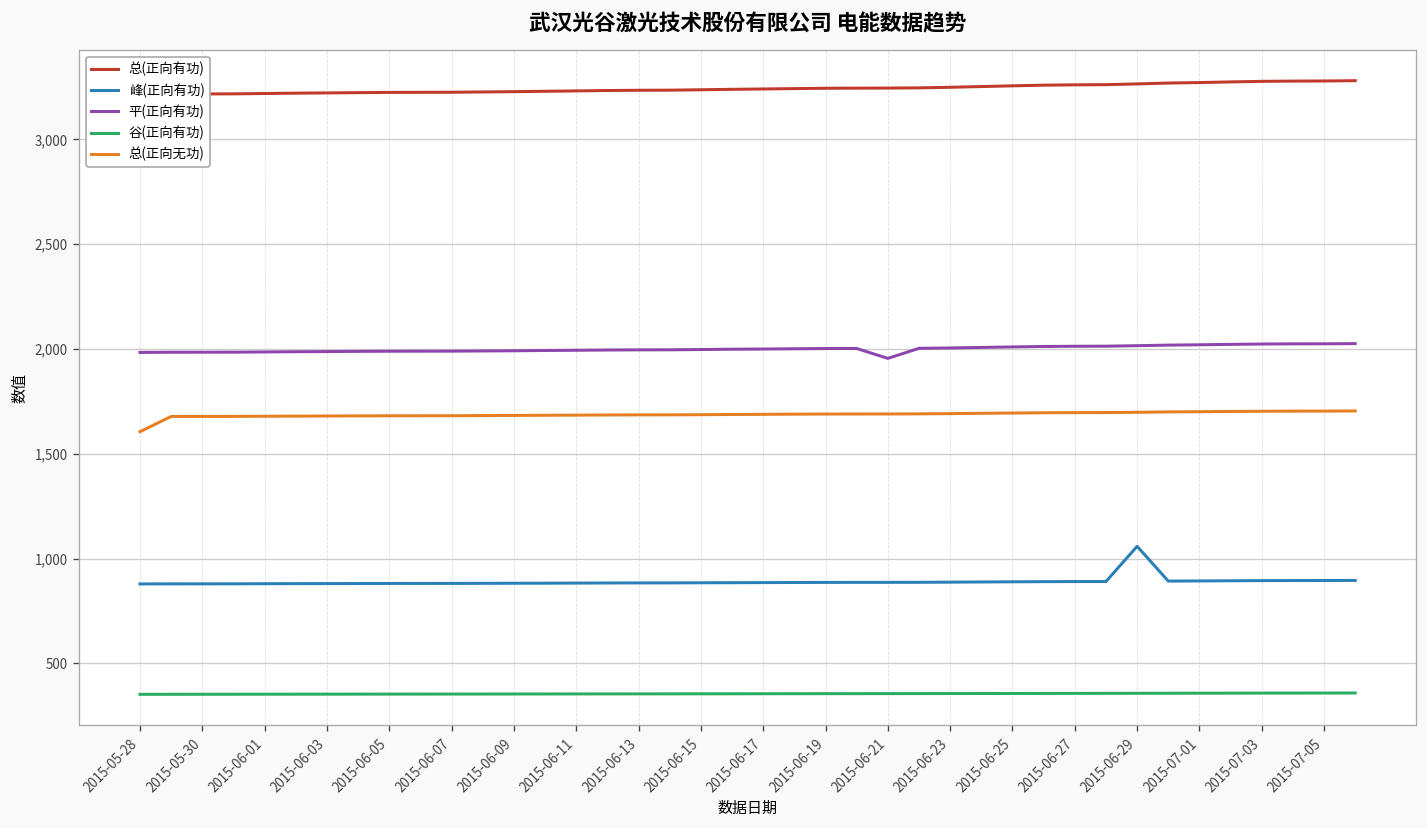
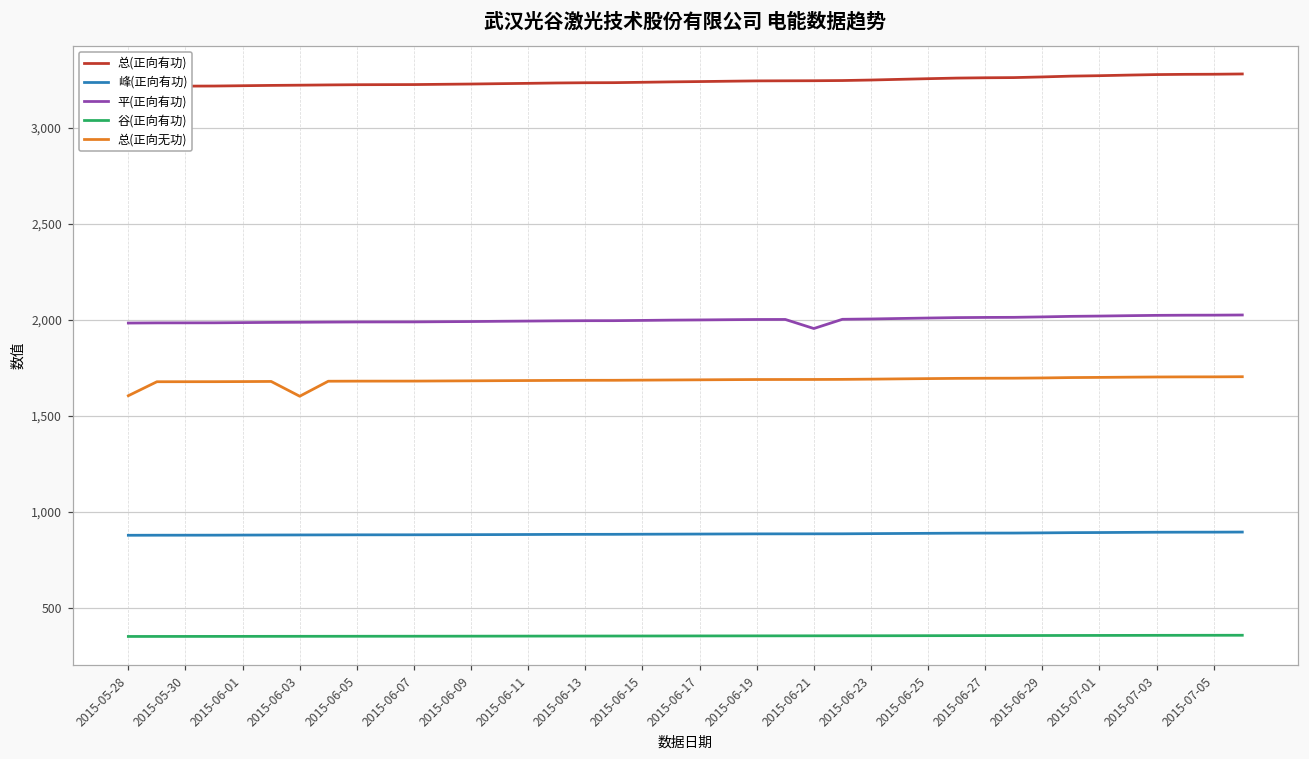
总(正向无功), 2015-06-03: 1,680 -> 1,600
峰(正向有功), 2015-06-29: 1,060 -> 890
